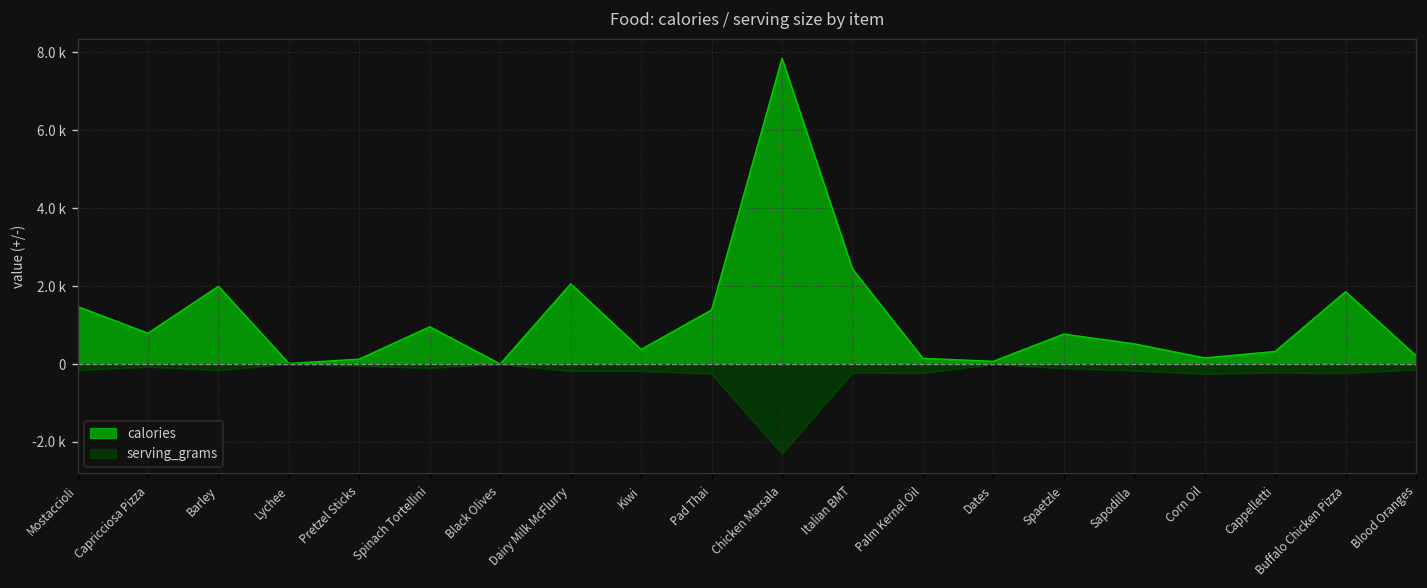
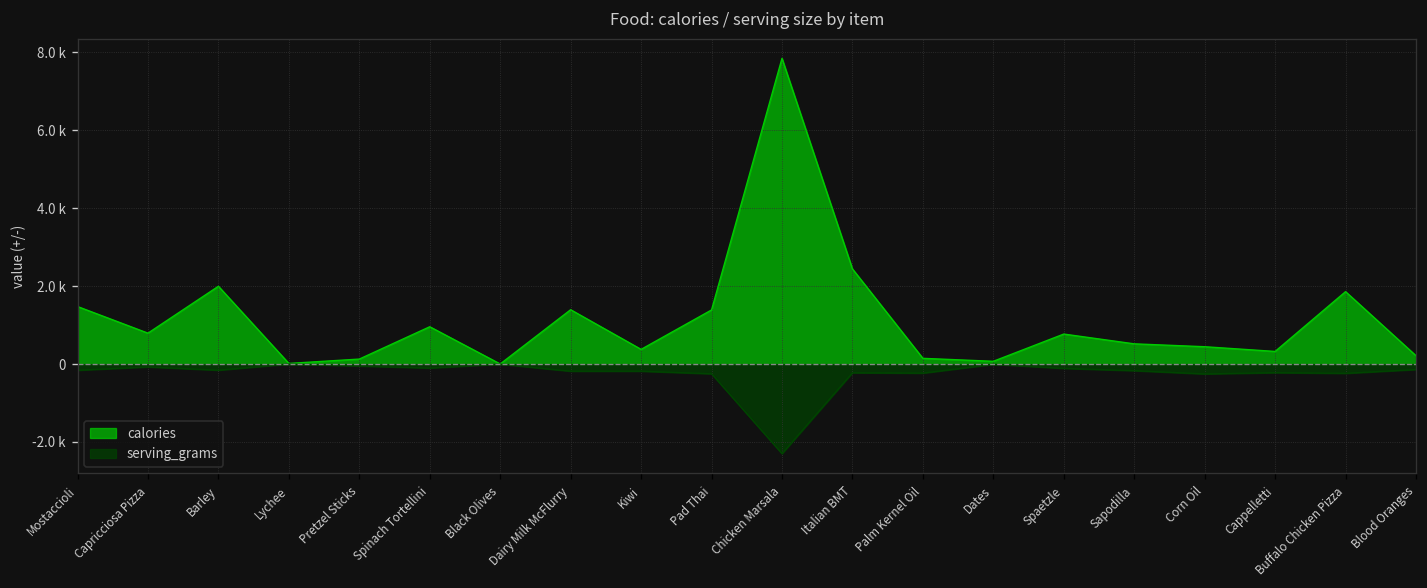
calories, Dairy Milk McFlurry: 2100 -> 1400
calories, Corn Oil: 200 -> 400
